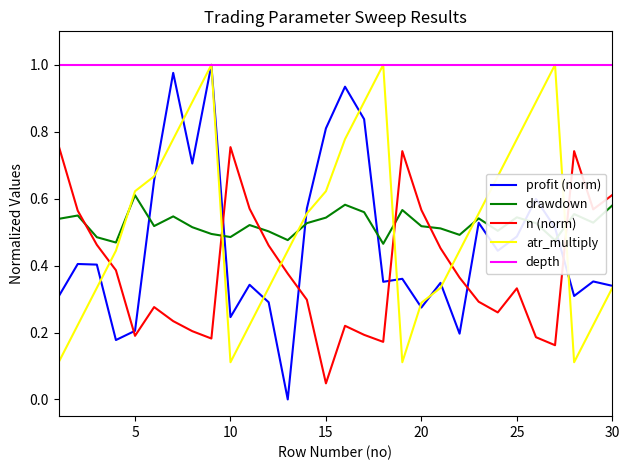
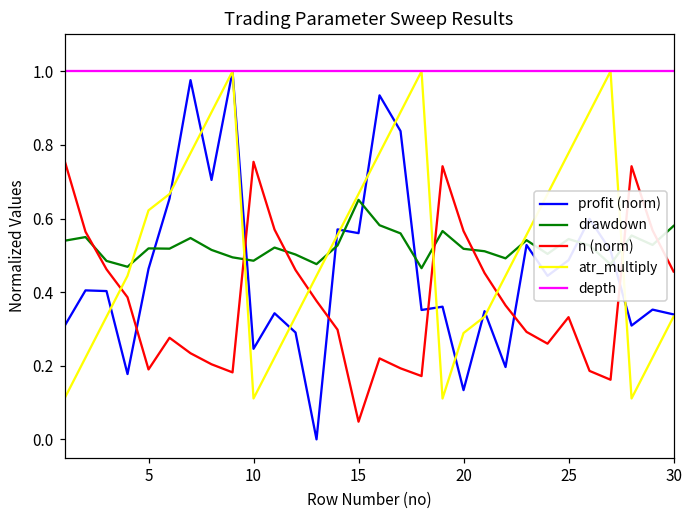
profit (norm), 5: 0.21 -> 0.46
drawdown, 5: 0.61 -> 0.52
profit (norm), 15: 0.81 -> 0.56
drawdown, 15: 0.54 -> 0.65
atr_multiply, 15: 0.62 -> 0.67
profit (norm), 20: 0.27 -> 0.13
n (norm), 30: 0.61 -> 0.46
